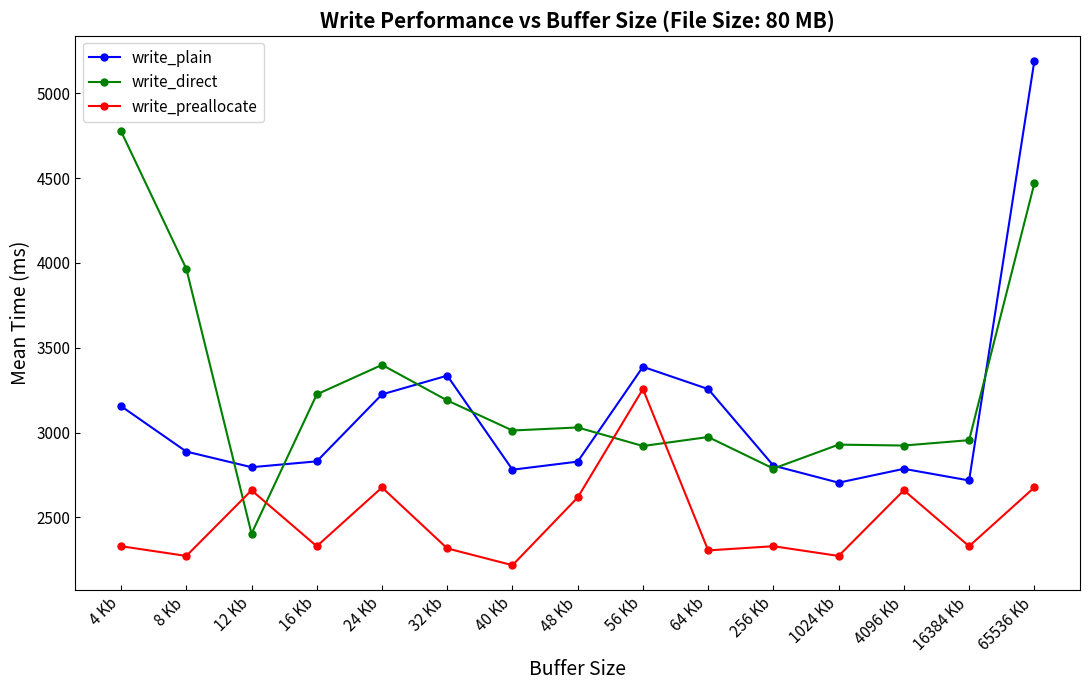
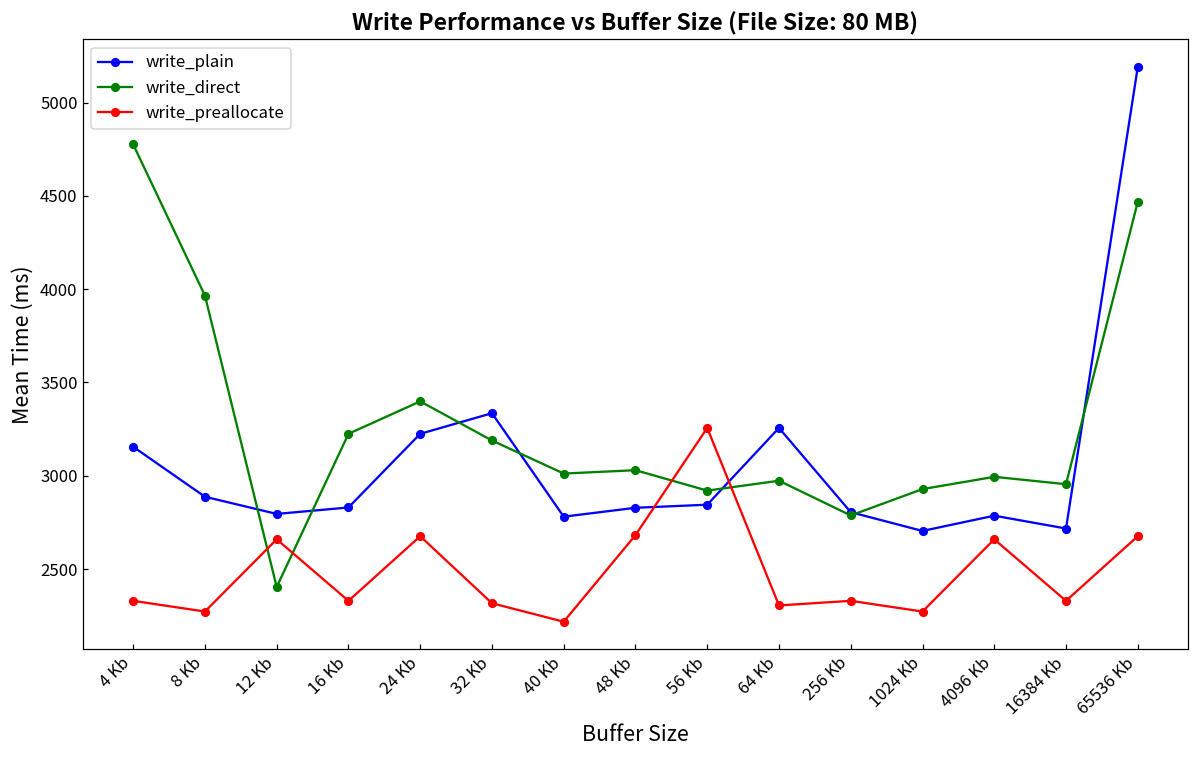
write_preallocate, 48 Kb: 2620 -> 2680
write_plain, 56 Kb: 3390 -> 2840
write_direct, 4096 Kb: 2920 -> 2990
